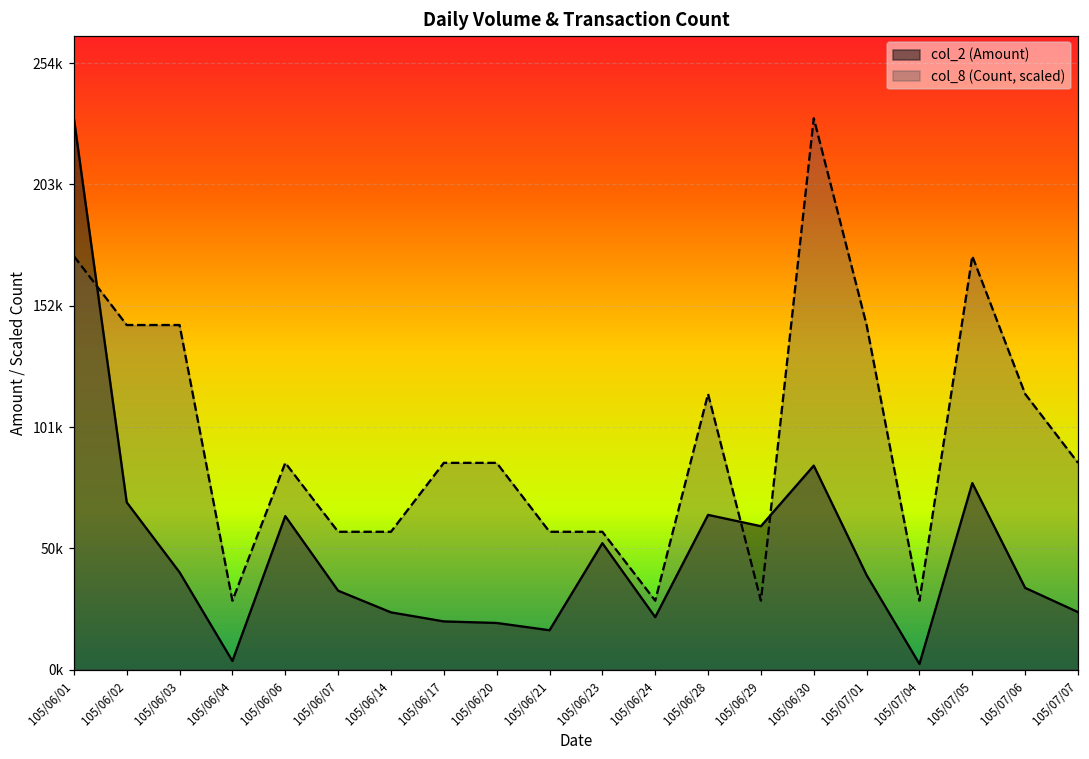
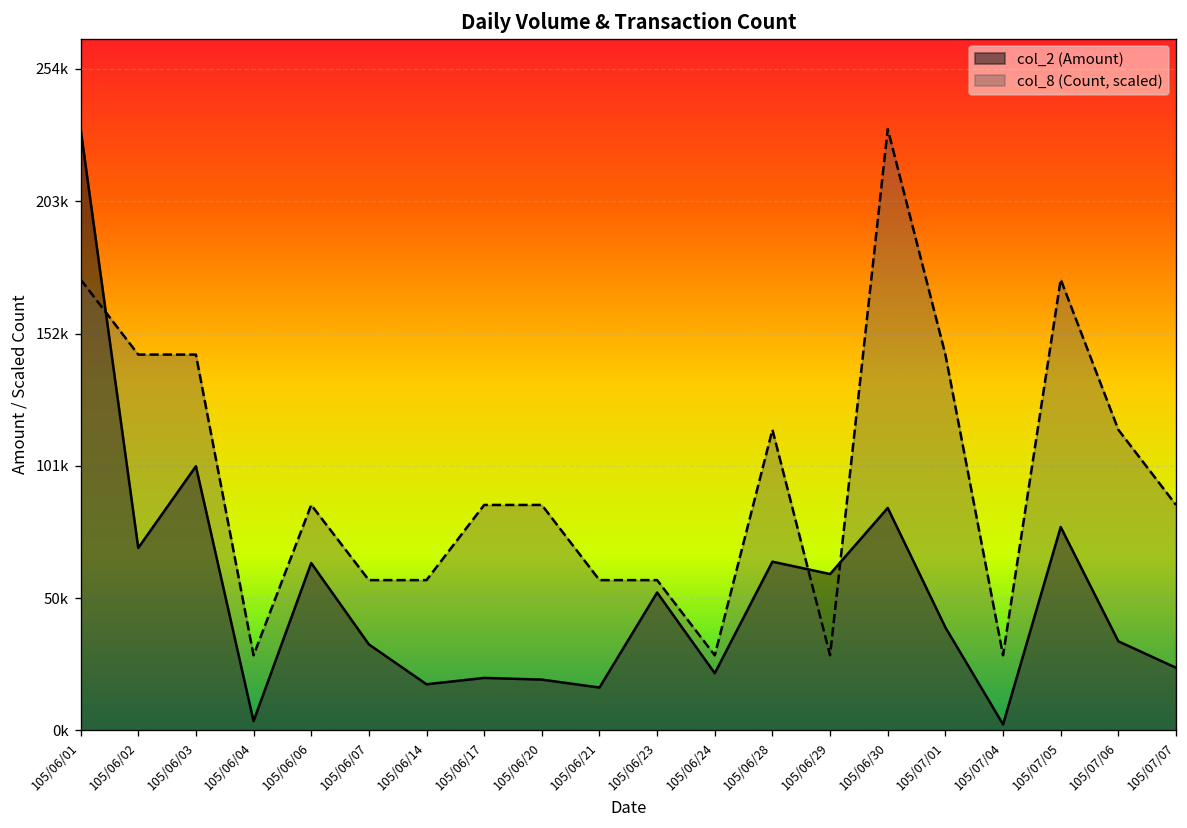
col_2 (Amount), 105/06/03: 41000 -> 102000
col_2 (Amount), 105/06/14: 24000 -> 18000
